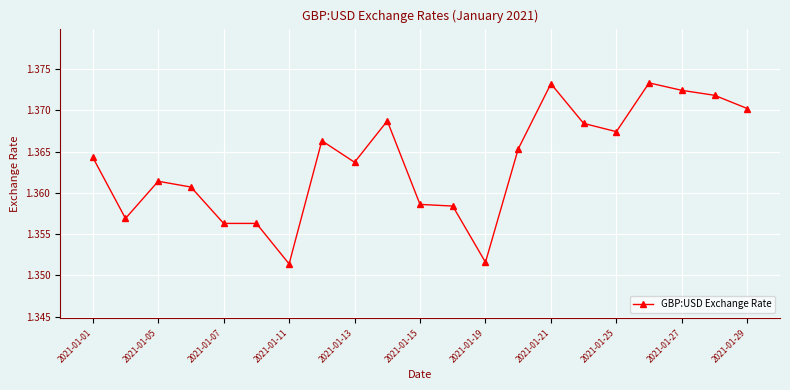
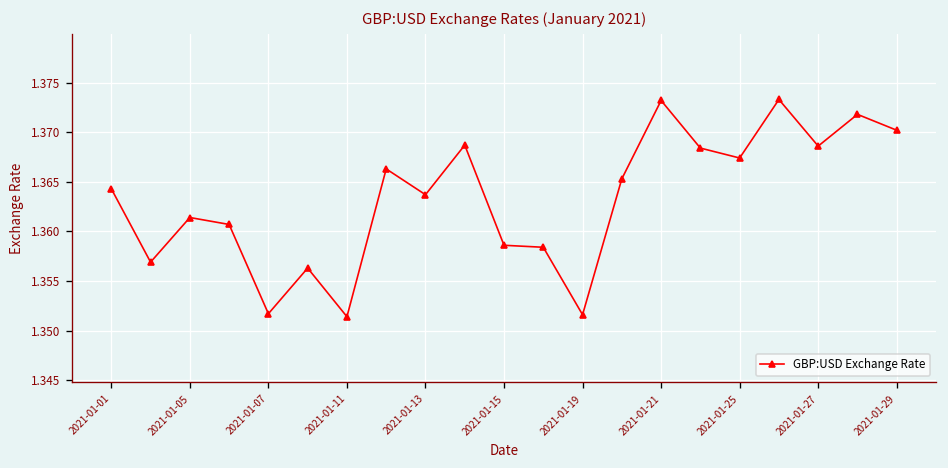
2021-01-07: 1.356 -> 1.352
2021-01-27: 1.372 -> 1.369
